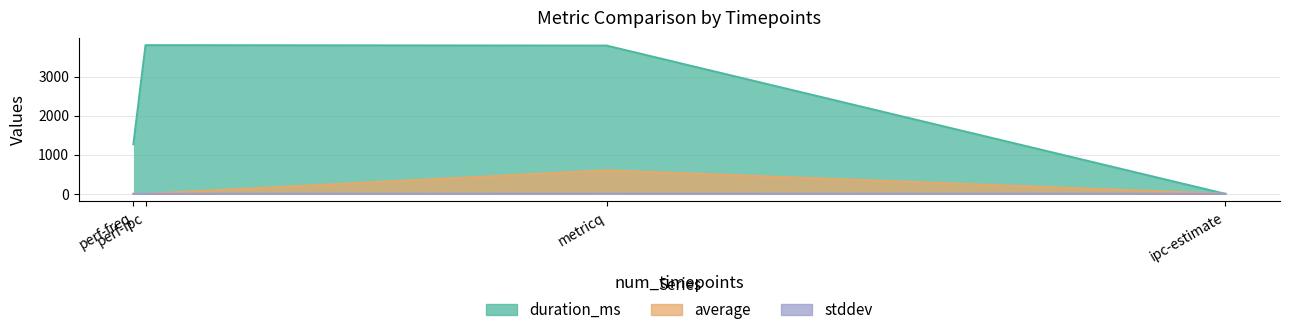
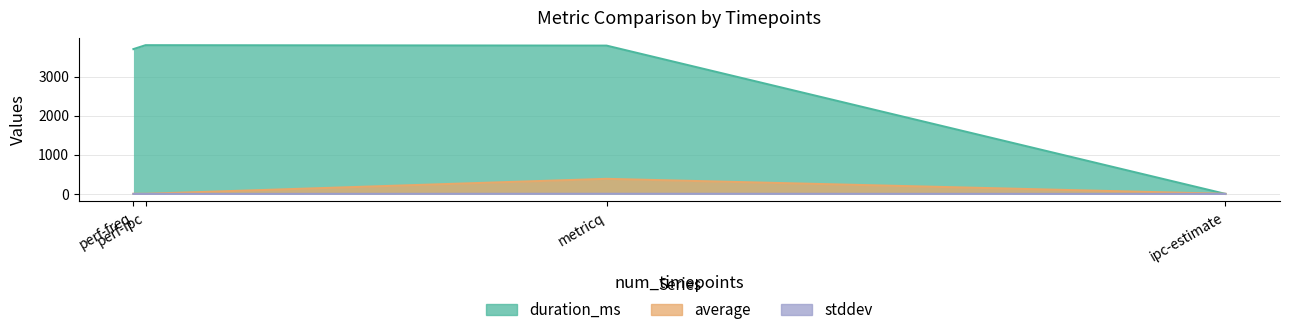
duration_ms, perf-freq: 1300 -> 3700
average, metricq: 600 -> 400
